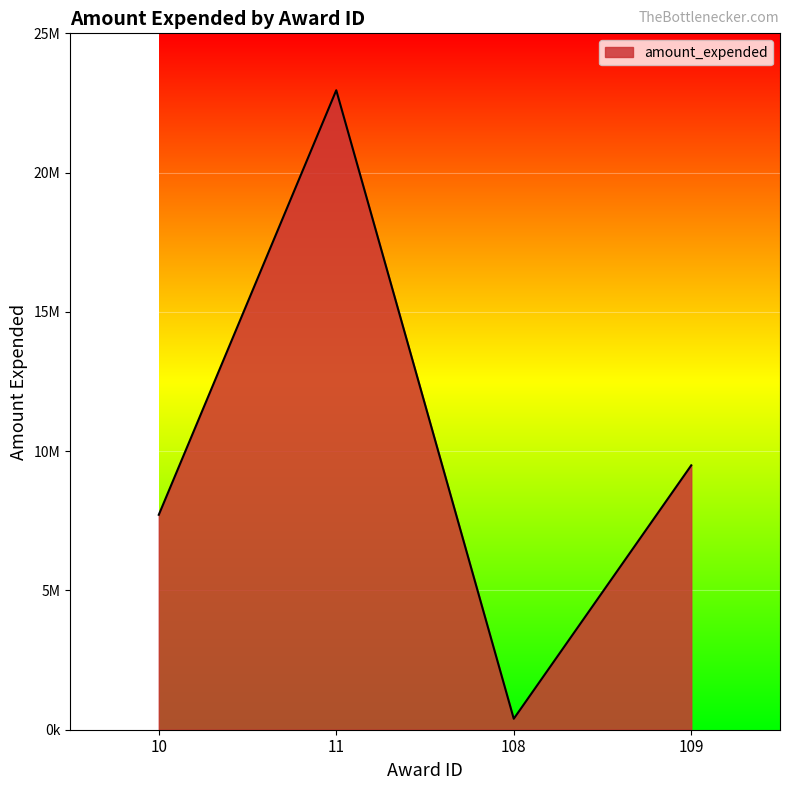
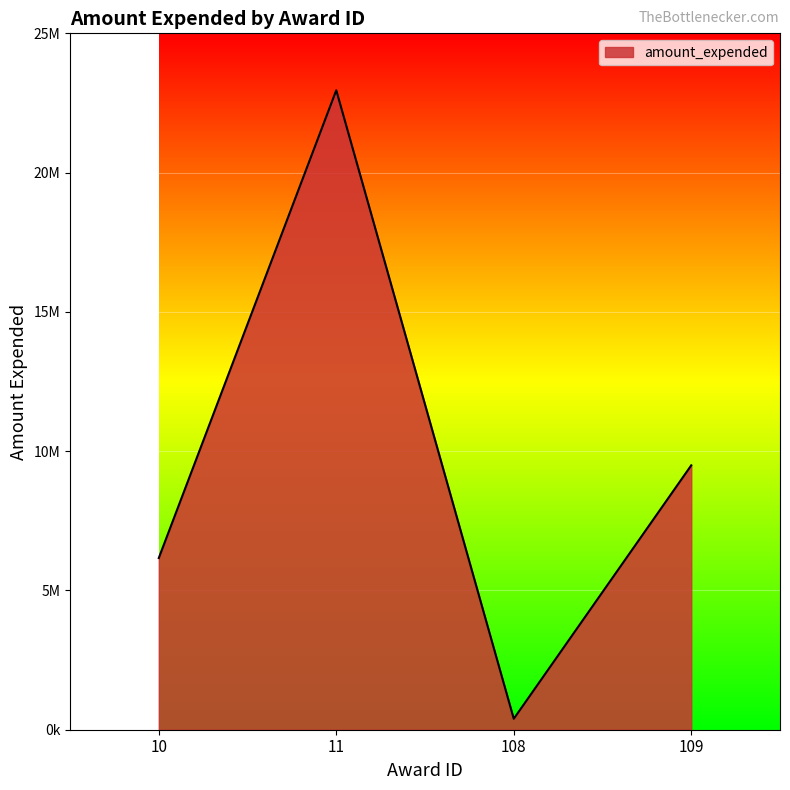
10: 7700000 -> 6200000
